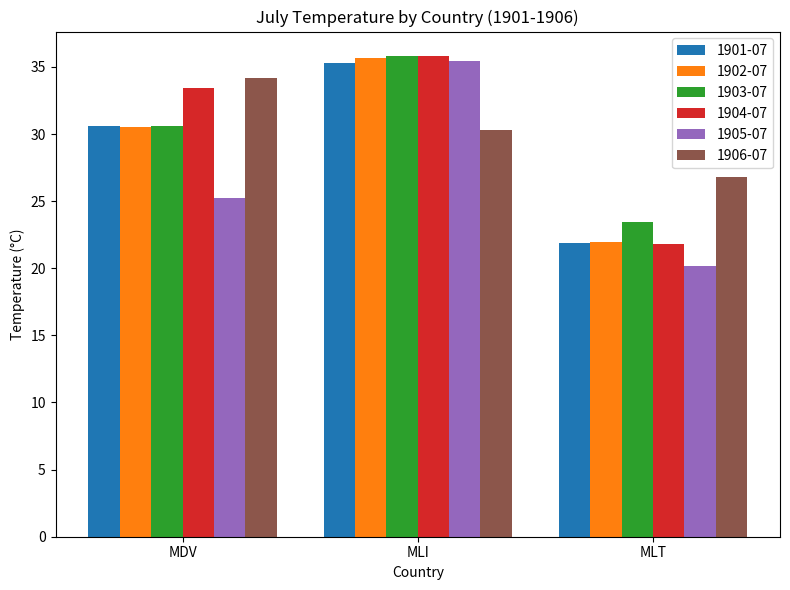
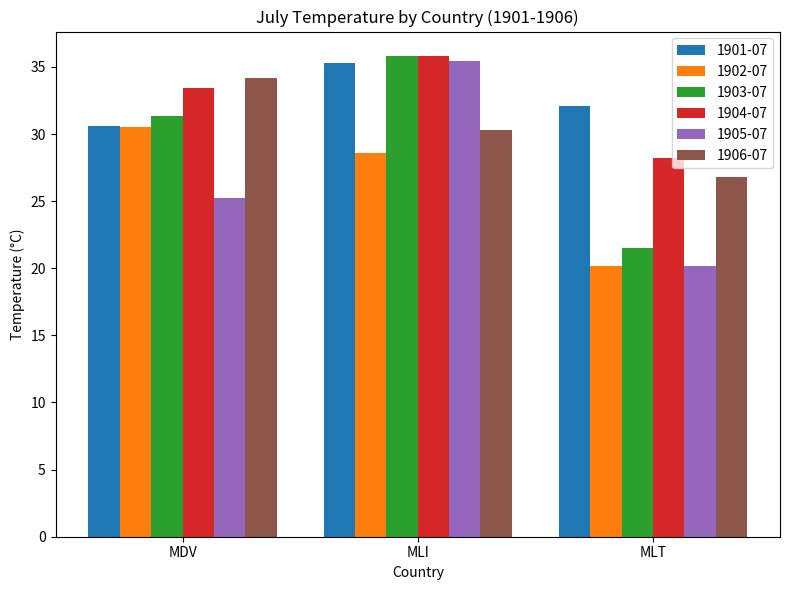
1903-07, MDV: 30.6 -> 31.3
1902-07, MLI: 35.6 -> 28.6
1901-07, MLT: 21.9 -> 32.1
1902-07, MLT: 21.9 -> 20.2
1903-07, MLT: 23.5 -> 21.5
1904-07, MLT: 21.8 -> 28.2
